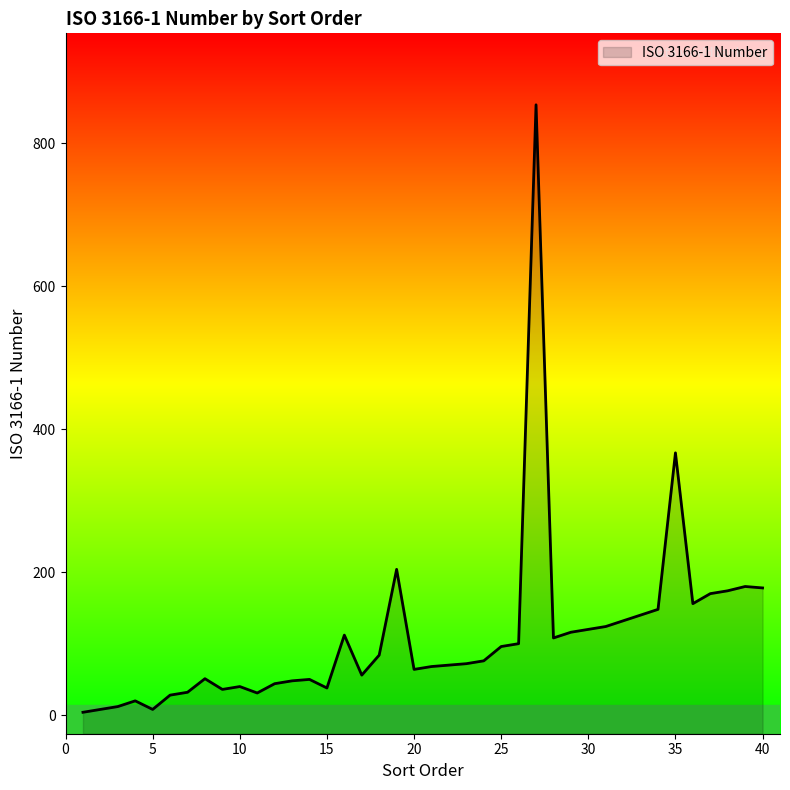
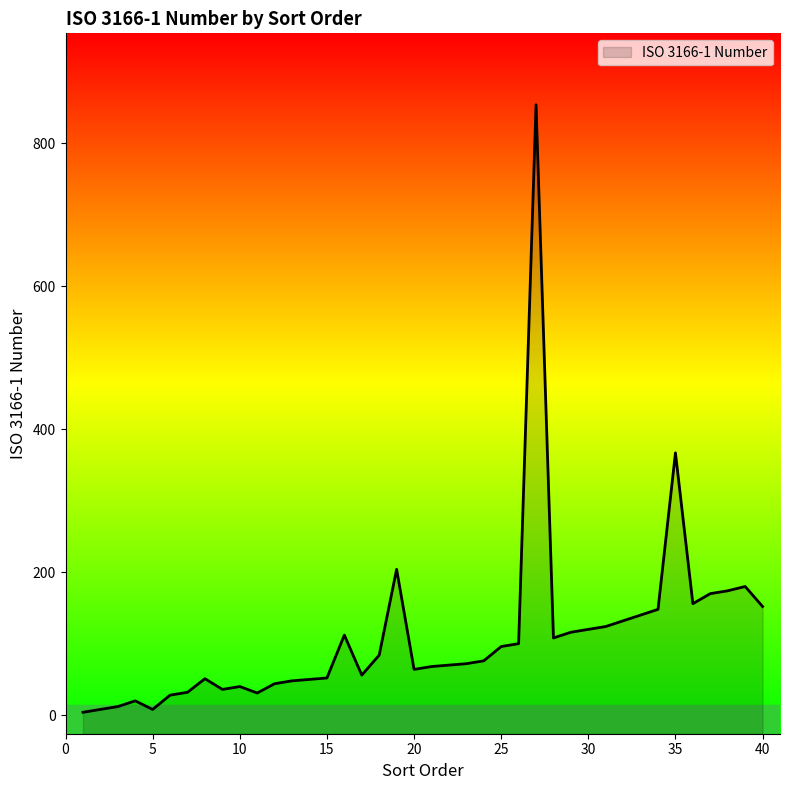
15: 40 -> 50
40: 180 -> 150
